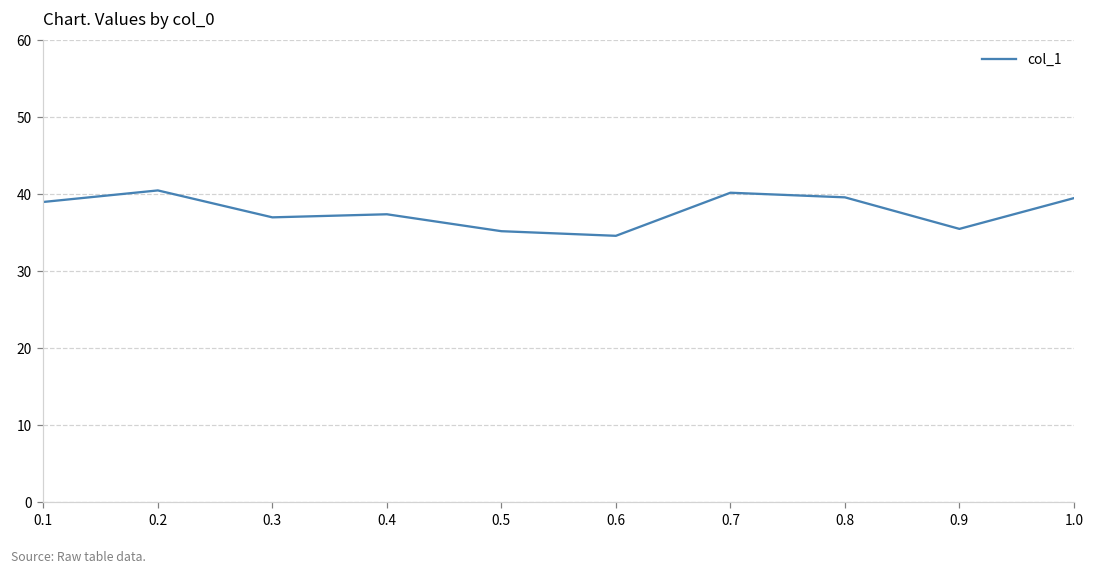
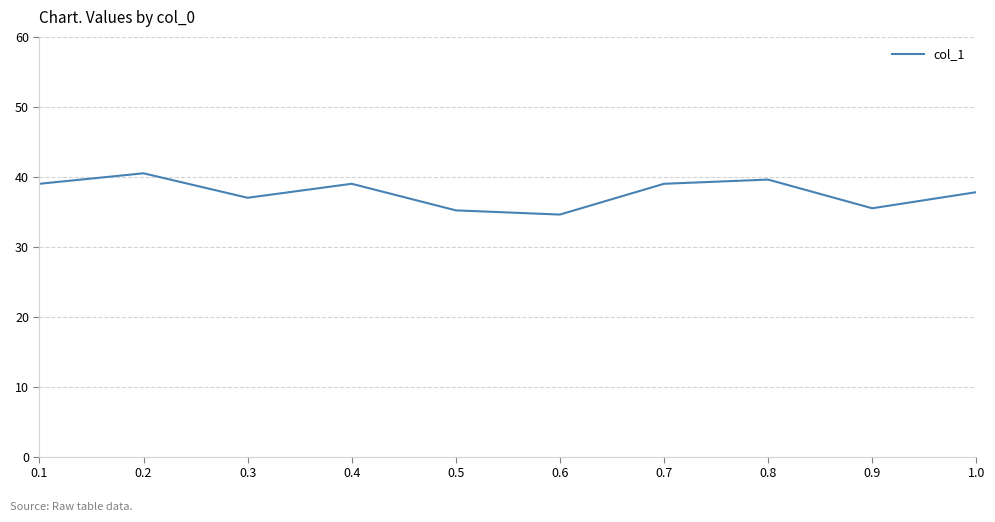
0.4: 37 -> 39
0.7: 40 -> 39
1.0: 40 -> 38
